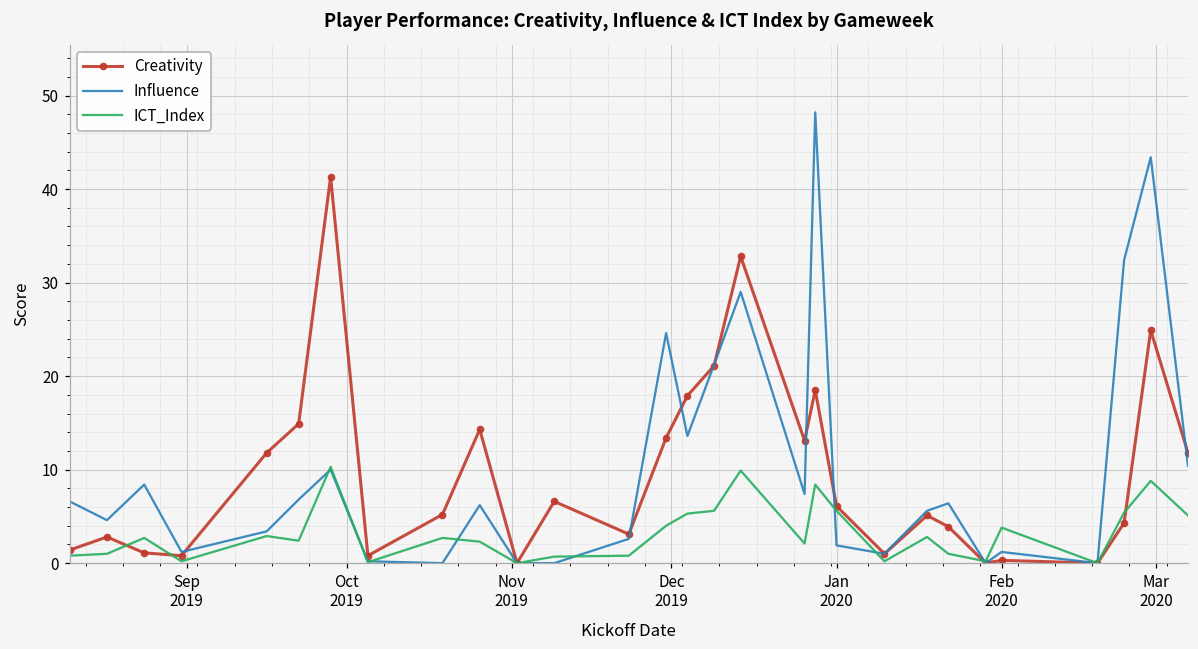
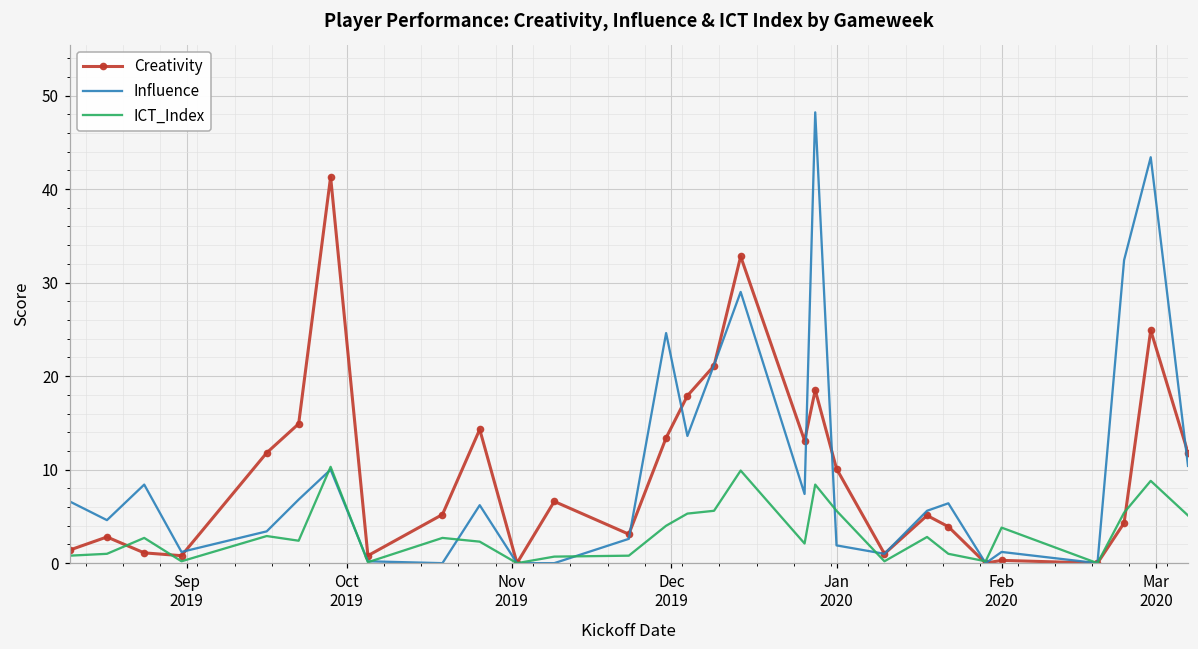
Creativity, Jan 2020: 6 -> 10
